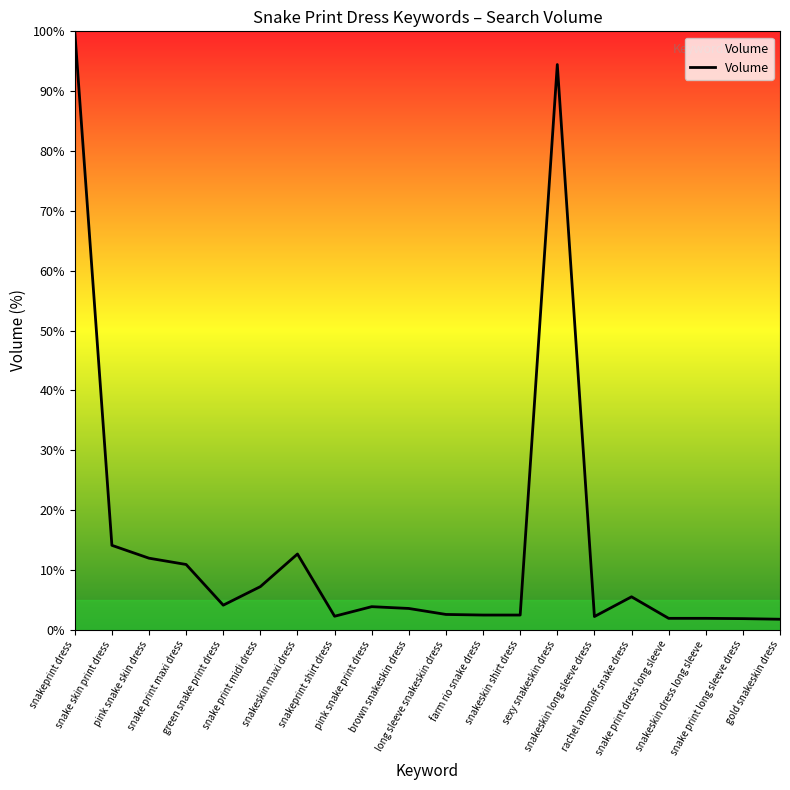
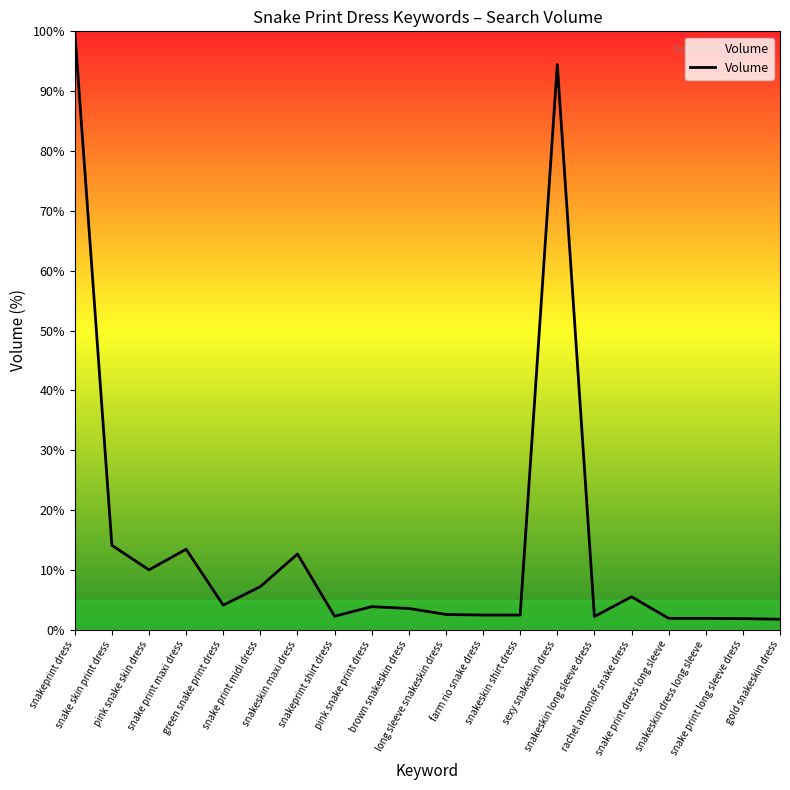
pink snake skin dress: 12% -> 10%
snake print maxi dress: 11% -> 13%
